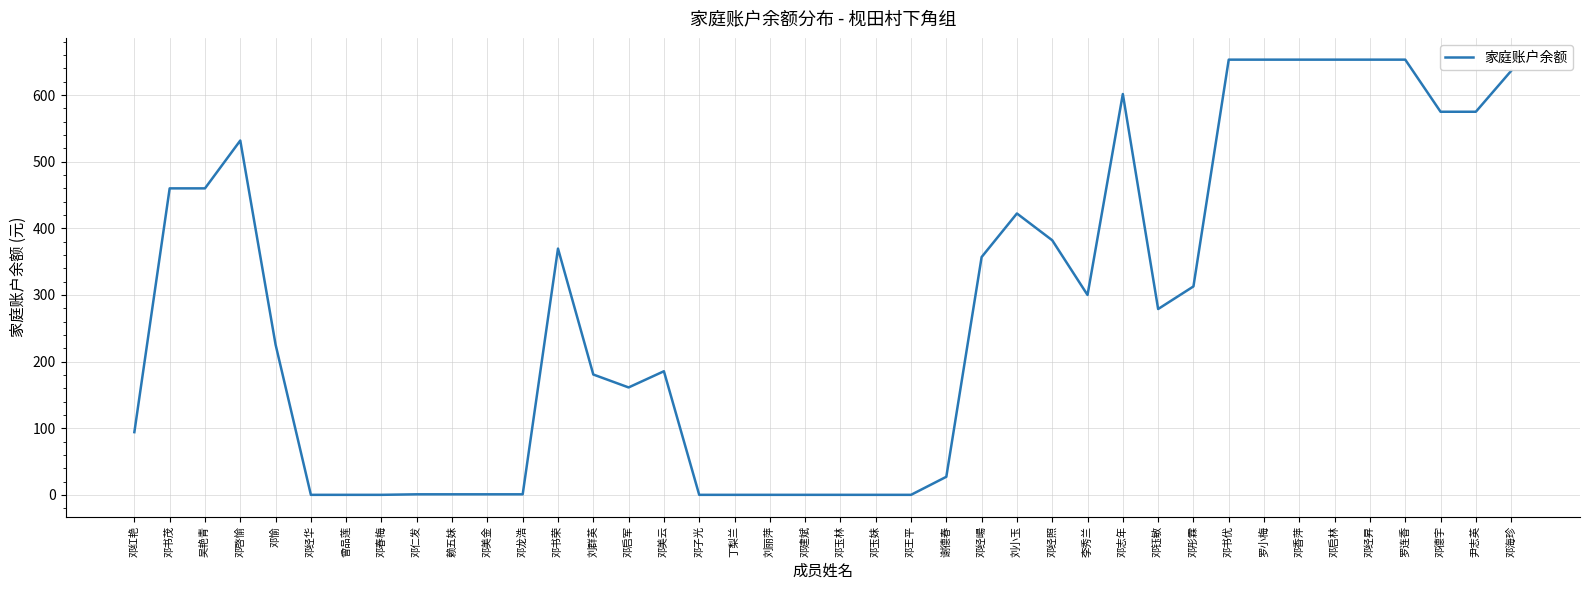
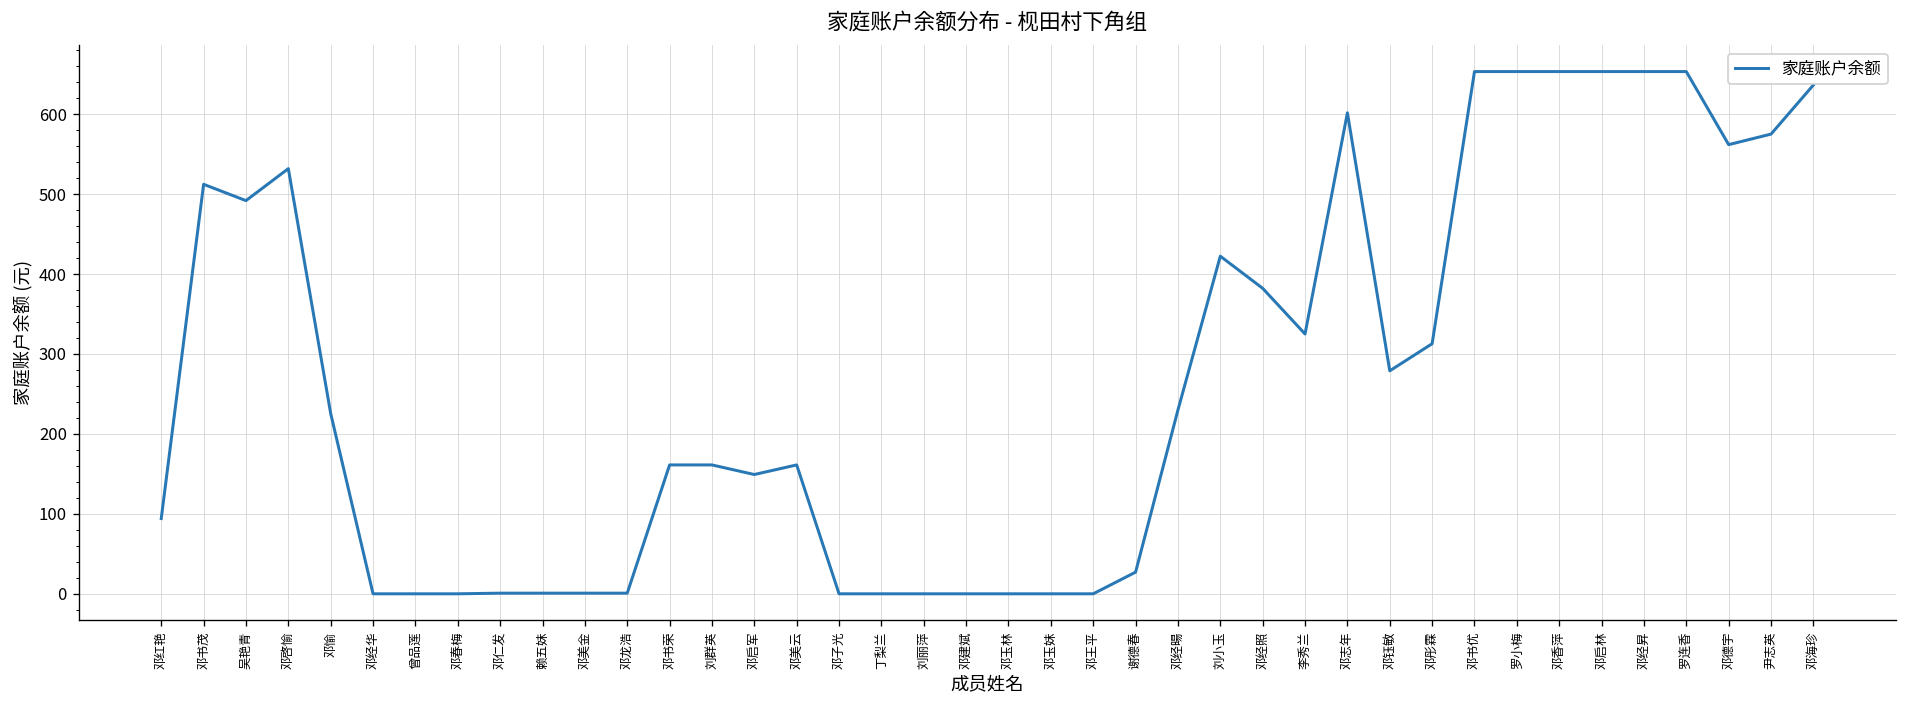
邓书茂: 460 -> 510
吴艳青: 460 -> 490
邓书荣: 370 -> 160
刘群英: 180 -> 160
邓启军: 160 -> 150
邓美云: 190 -> 160
邓经暘: 360 -> 230
李秀兰: 300 -> 330
邓德宇: 580 -> 560
